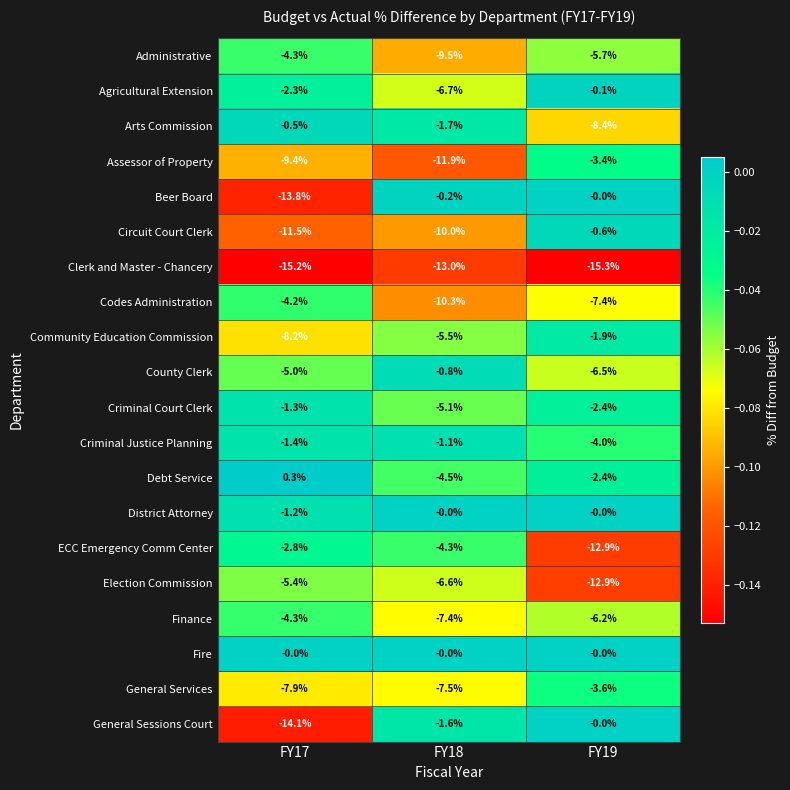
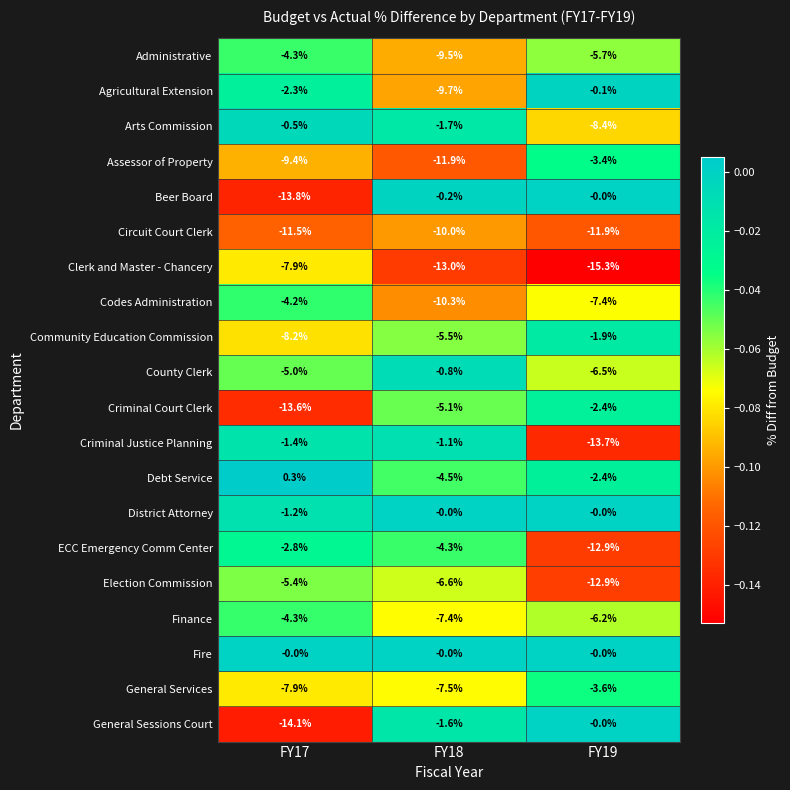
Agricultural Extension, FY18: -6.7% -> -9.7%
Circuit Court Clerk, FY19: -0.6% -> -11.9%
Clerk and Master - Chancery, FY17: -15.2% -> -7.9%
Criminal Court Clerk, FY17: -1.3% -> -13.6%
Criminal Justice Planning, FY19: -4.0% -> -13.7%
